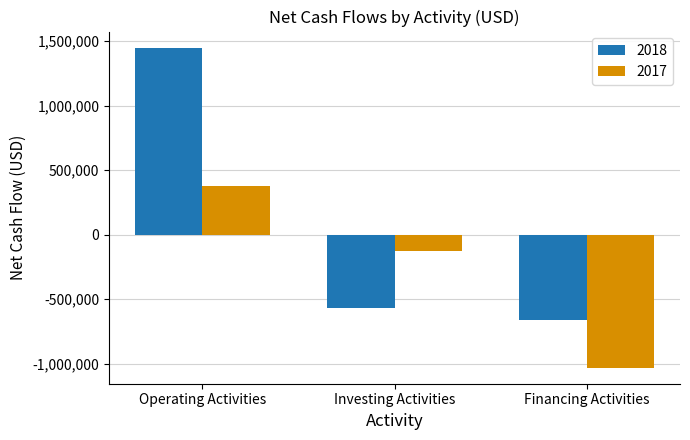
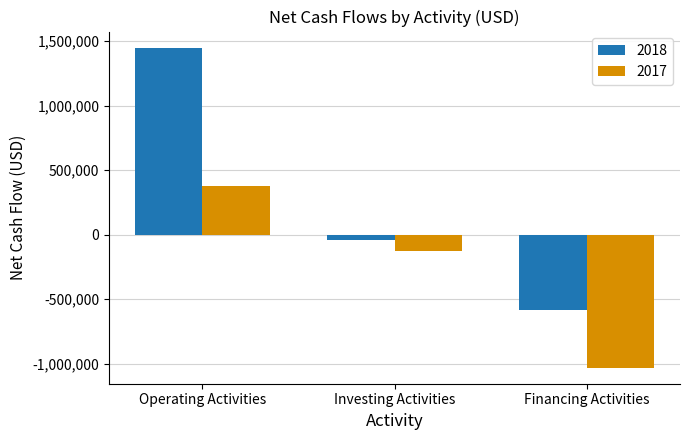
2018, Investing Activities: -560,000 -> -40,000
2018, Financing Activities: -660,000 -> -580,000
